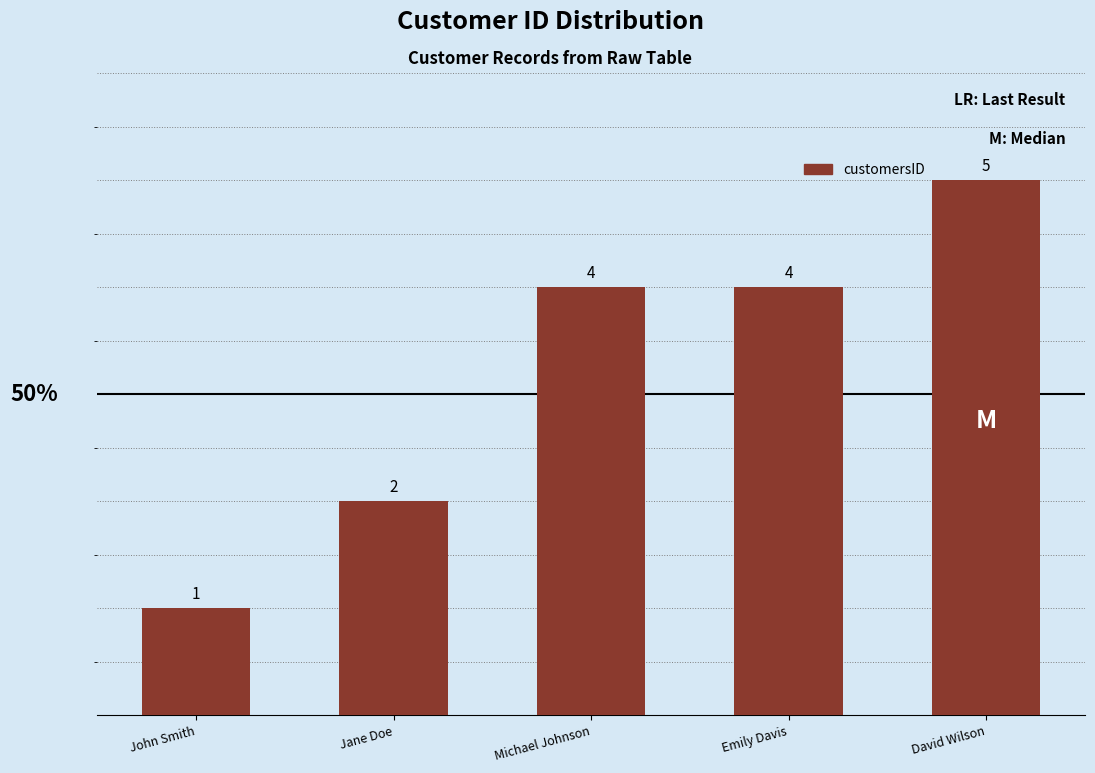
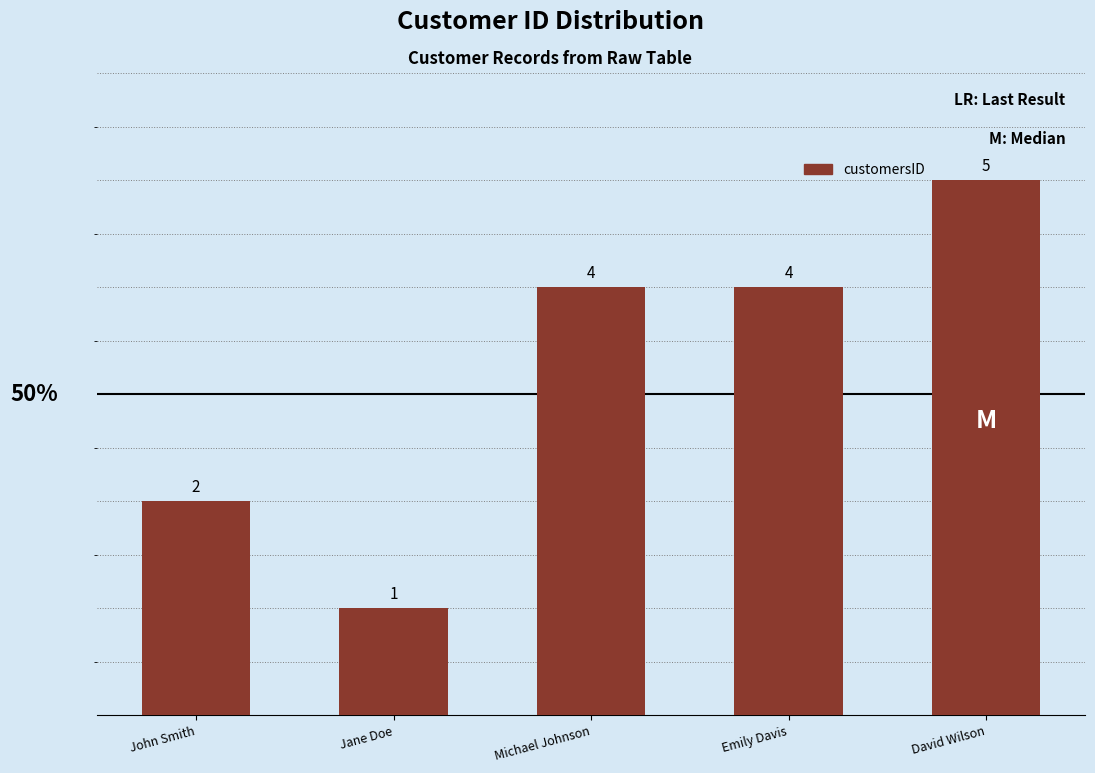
John Smith: 1 -> 2
Jane Doe: 2 -> 1
